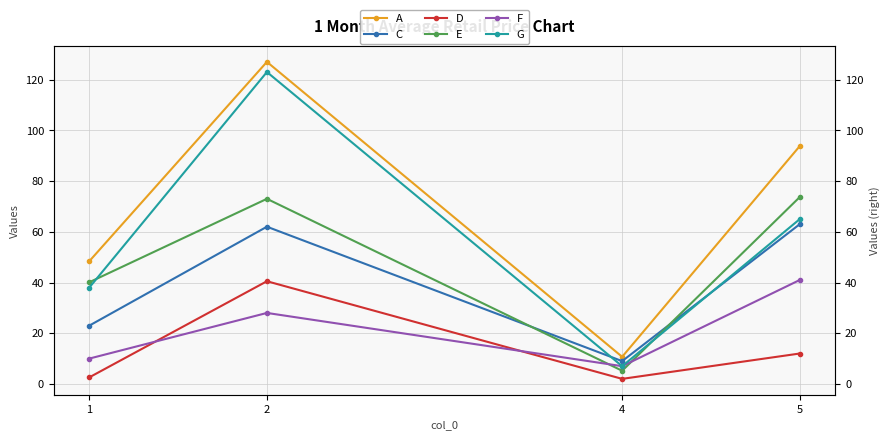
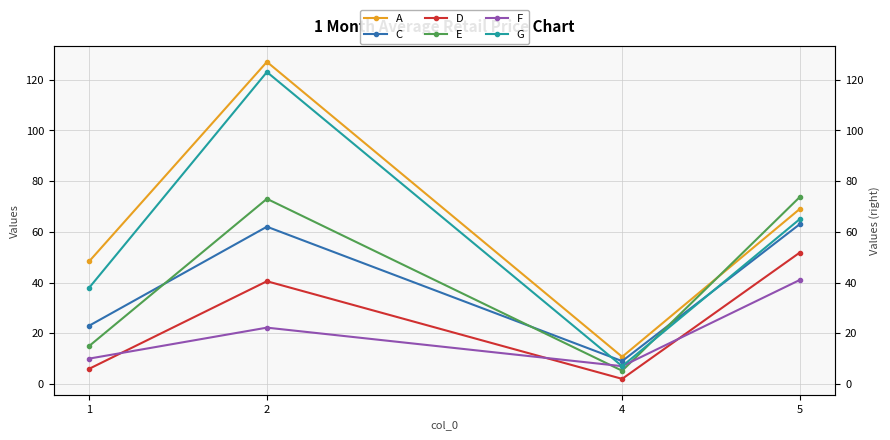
D, 1: 3 -> 6
E, 1: 40 -> 15
F, 2: 28 -> 22
A, 5: 94 -> 69
D, 5: 12 -> 52
